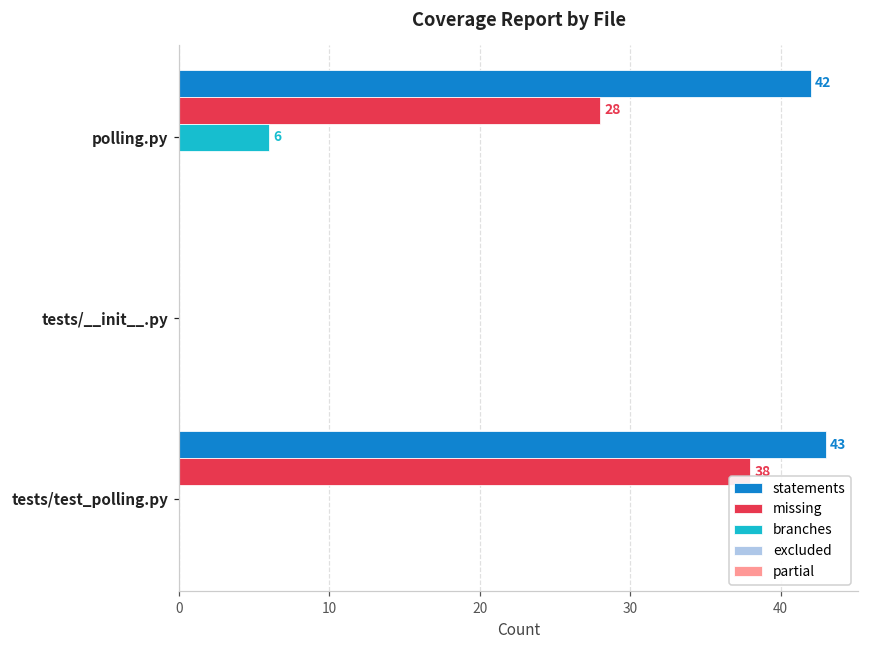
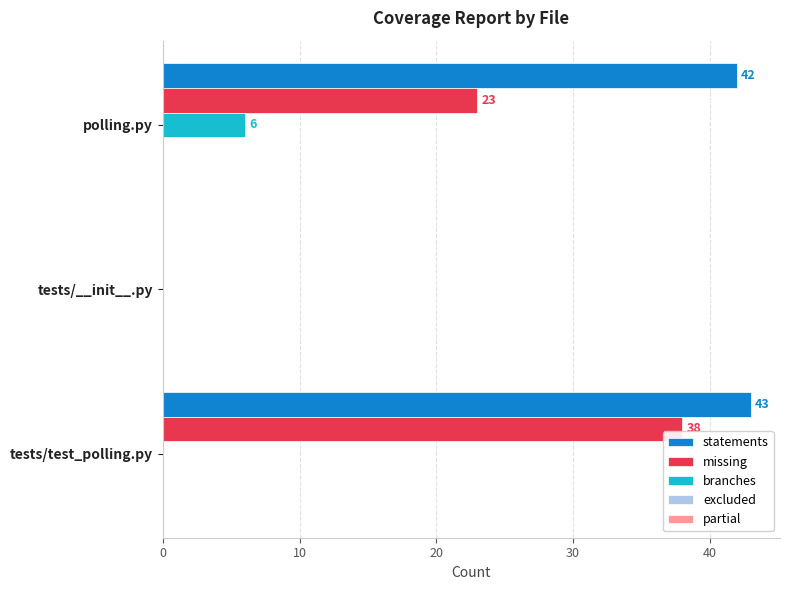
missing, polling.py: 28 -> 23
